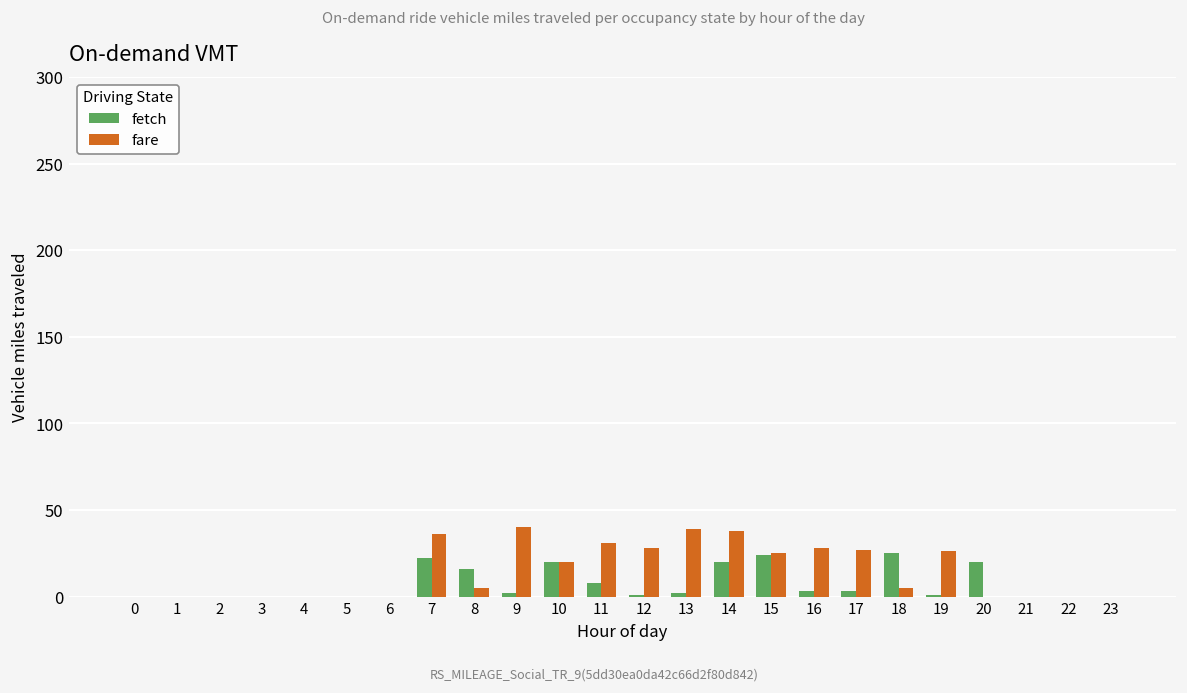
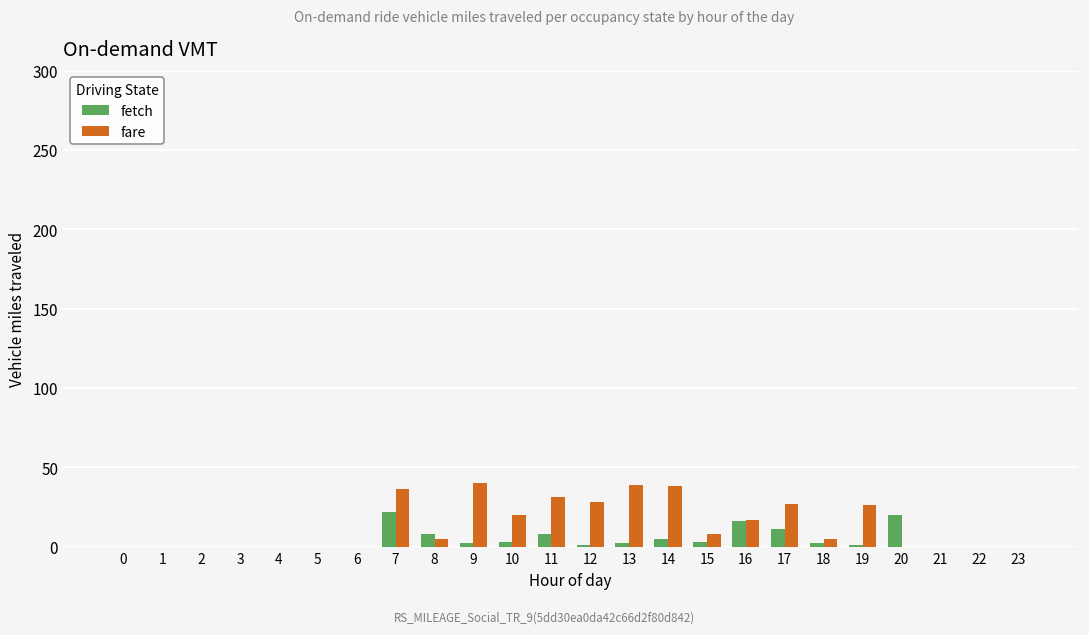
fetch, 8: 16 -> 8
fetch, 10: 20 -> 3
fetch, 14: 20 -> 5
fetch, 15: 24 -> 3
fare, 15: 25 -> 8
fetch, 16: 3 -> 16
fare, 16: 28 -> 17
fetch, 17: 3 -> 11
fetch, 18: 25 -> 2
